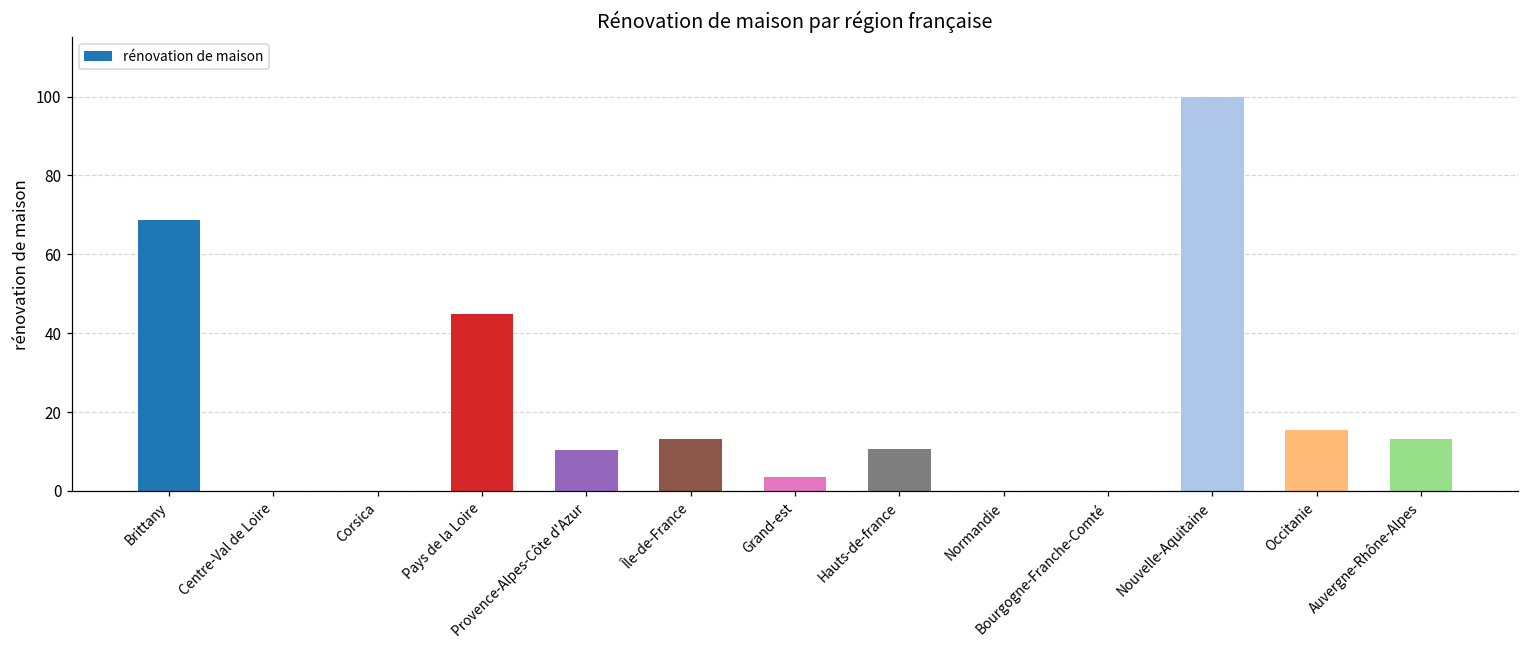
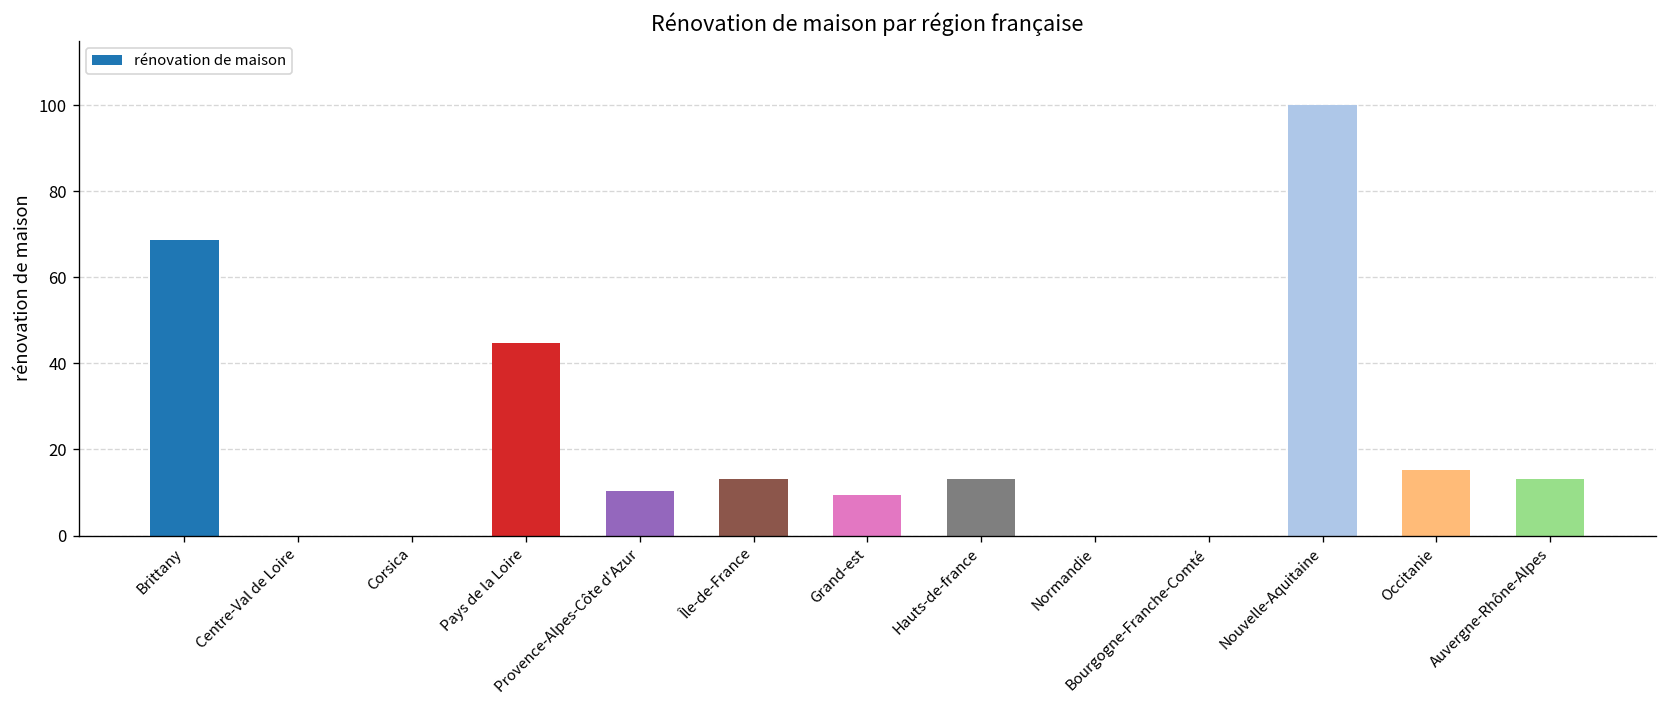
Grand-est: 3 -> 9
Hauts-de-france: 11 -> 13
